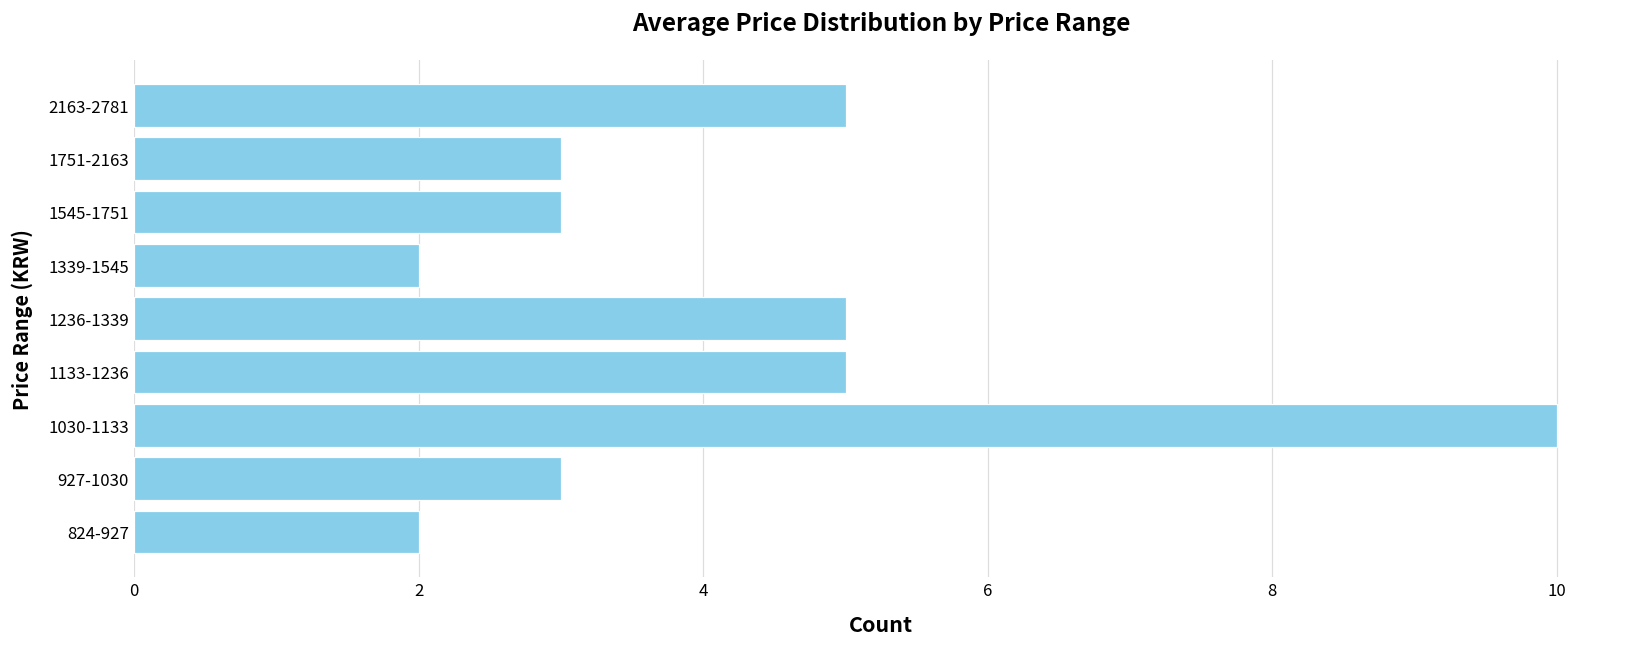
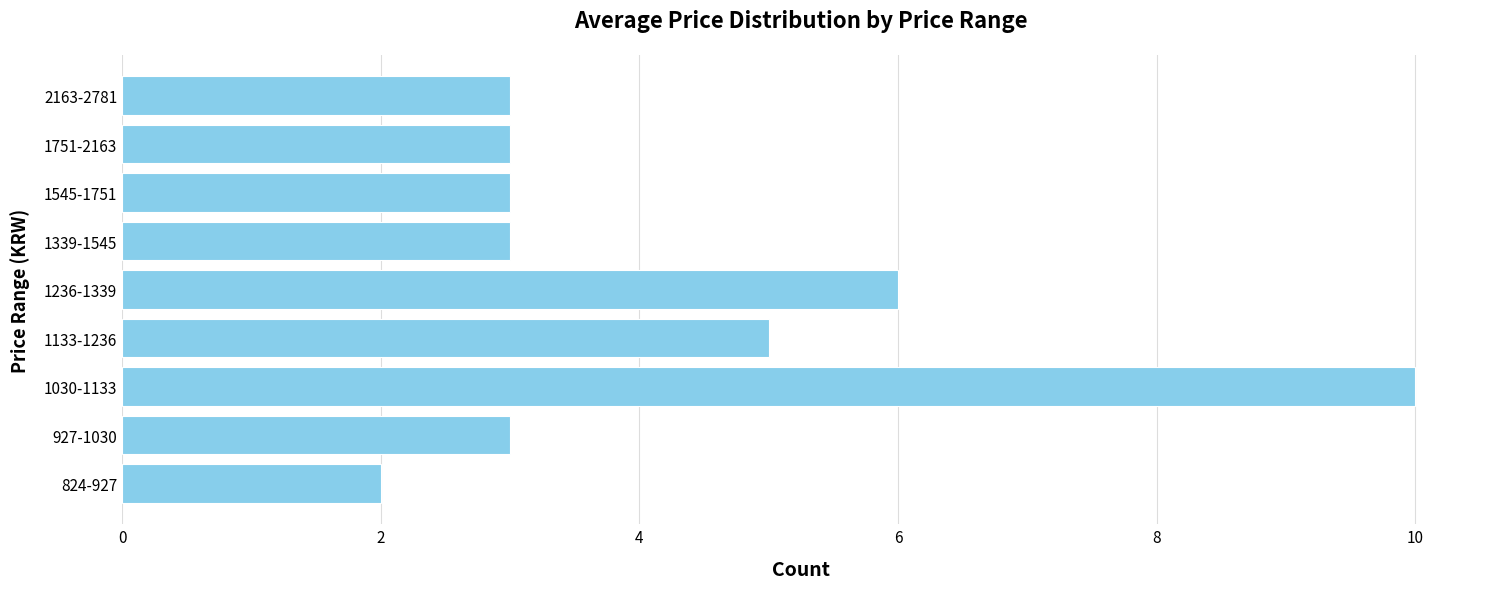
2163-2781: 5 -> 3
1339-1545: 2 -> 3
1236-1339: 5 -> 6
